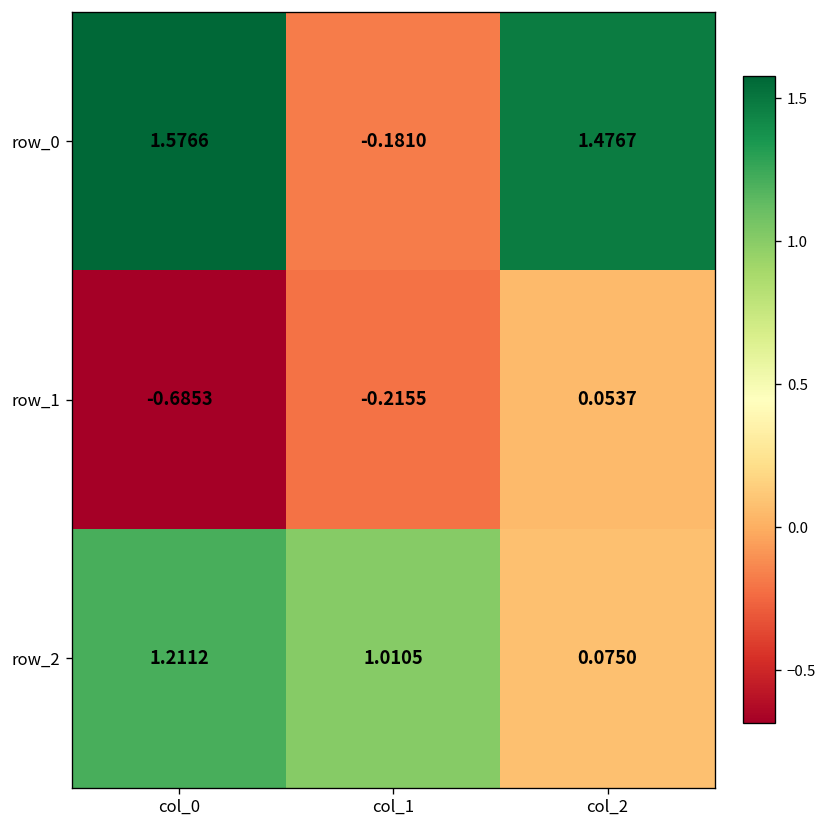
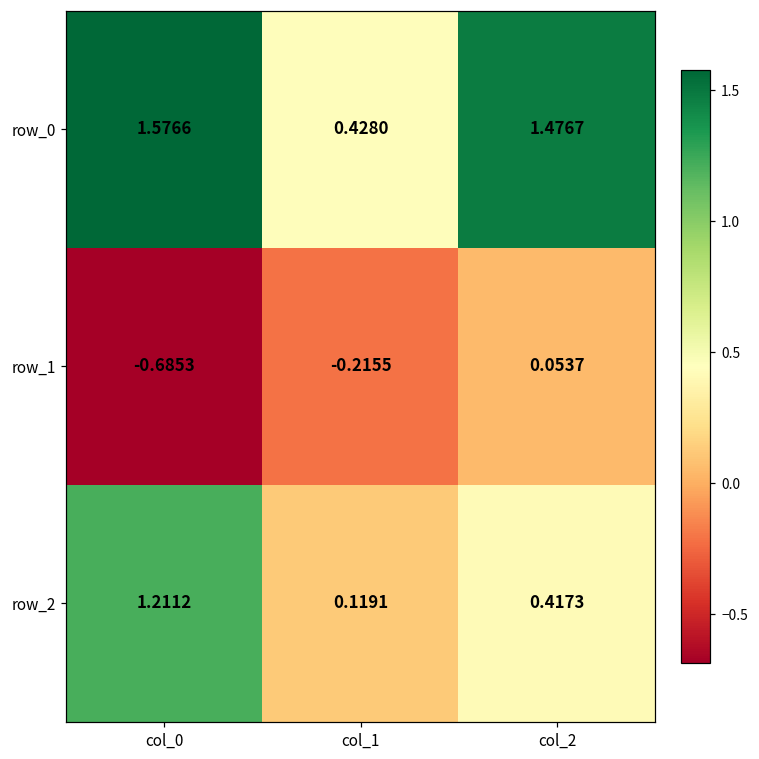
row_0, col_1: -0.1810 -> 0.4280
row_2, col_1: 1.0105 -> 0.1191
row_2, col_2: 0.0750 -> 0.4173
